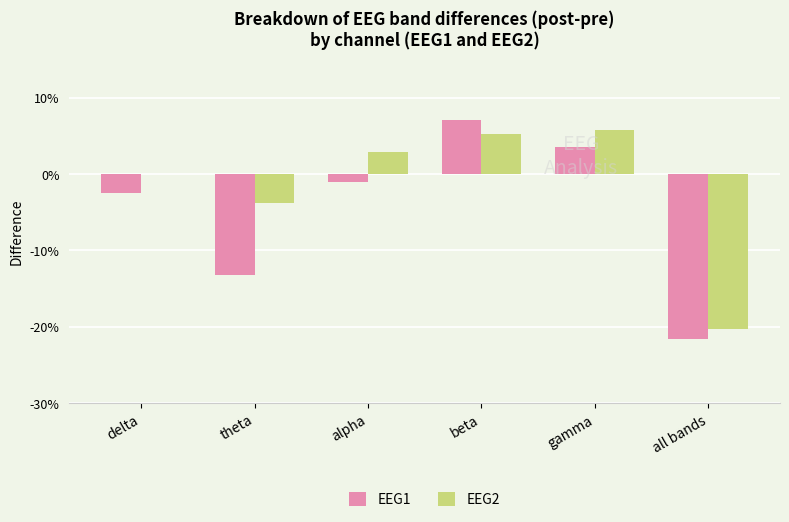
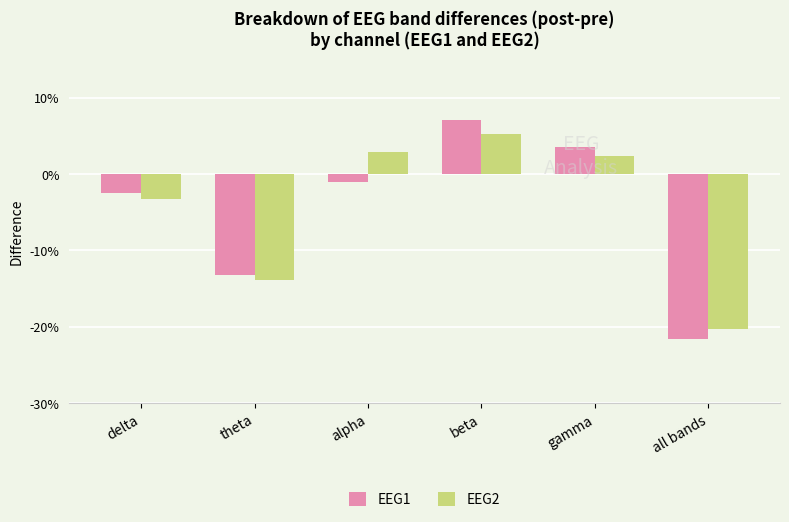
EEG2, delta: 0% -> -3%
EEG2, theta: -4% -> -14%
EEG2, gamma: 6% -> 2%
